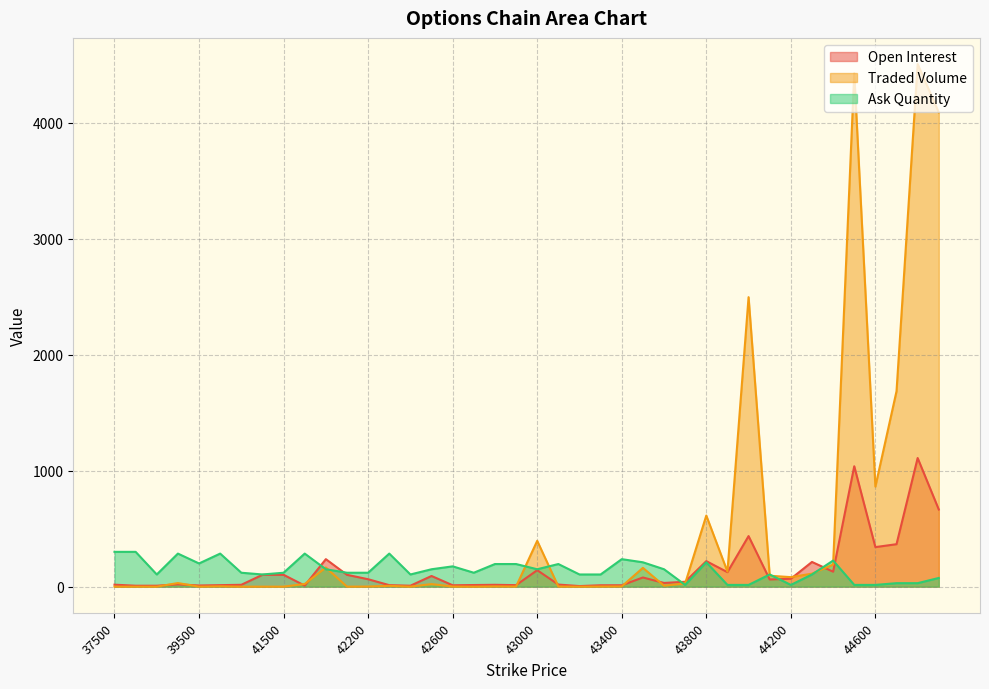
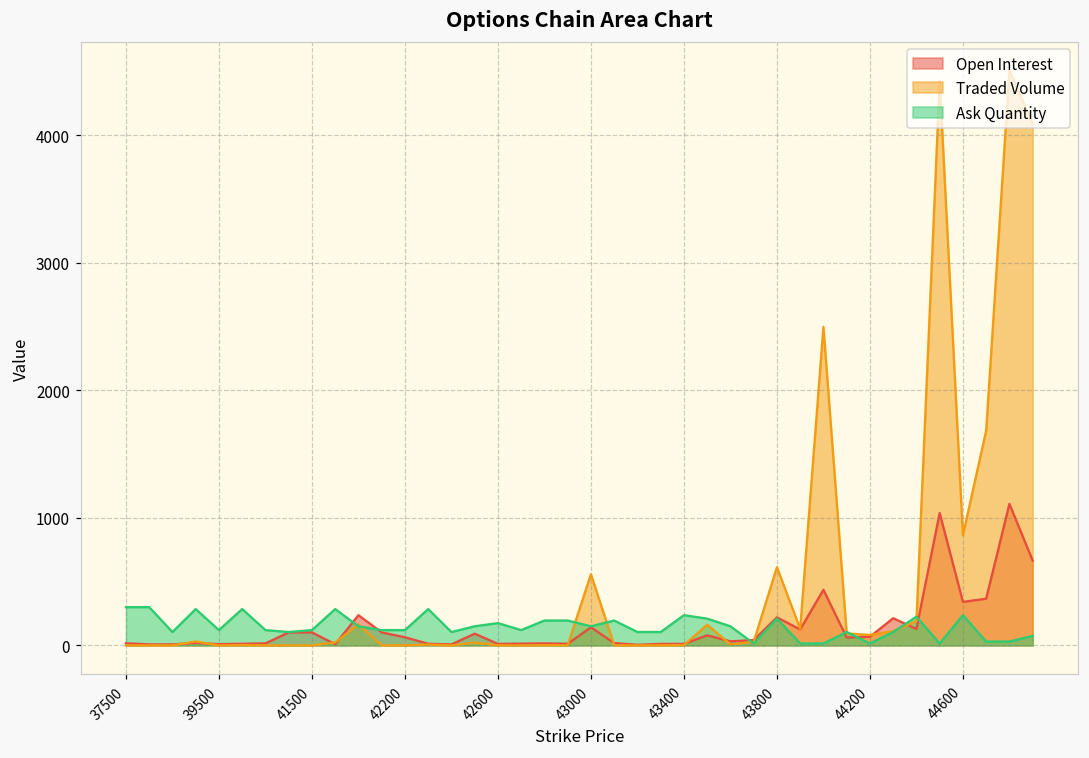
Ask Quantity, 39500: 200 -> 120
Traded Volume, 43000: 400 -> 560
Ask Quantity, 44600: 20 -> 240
